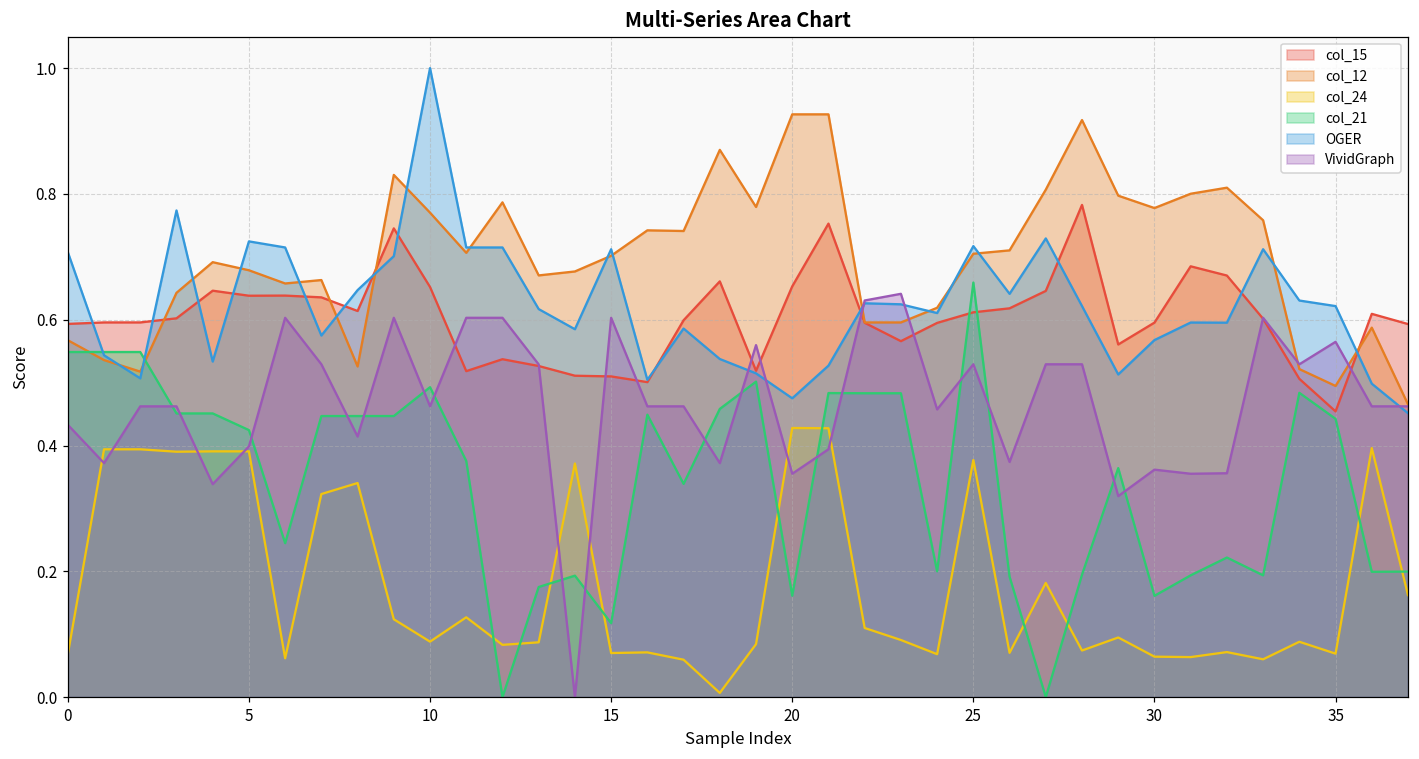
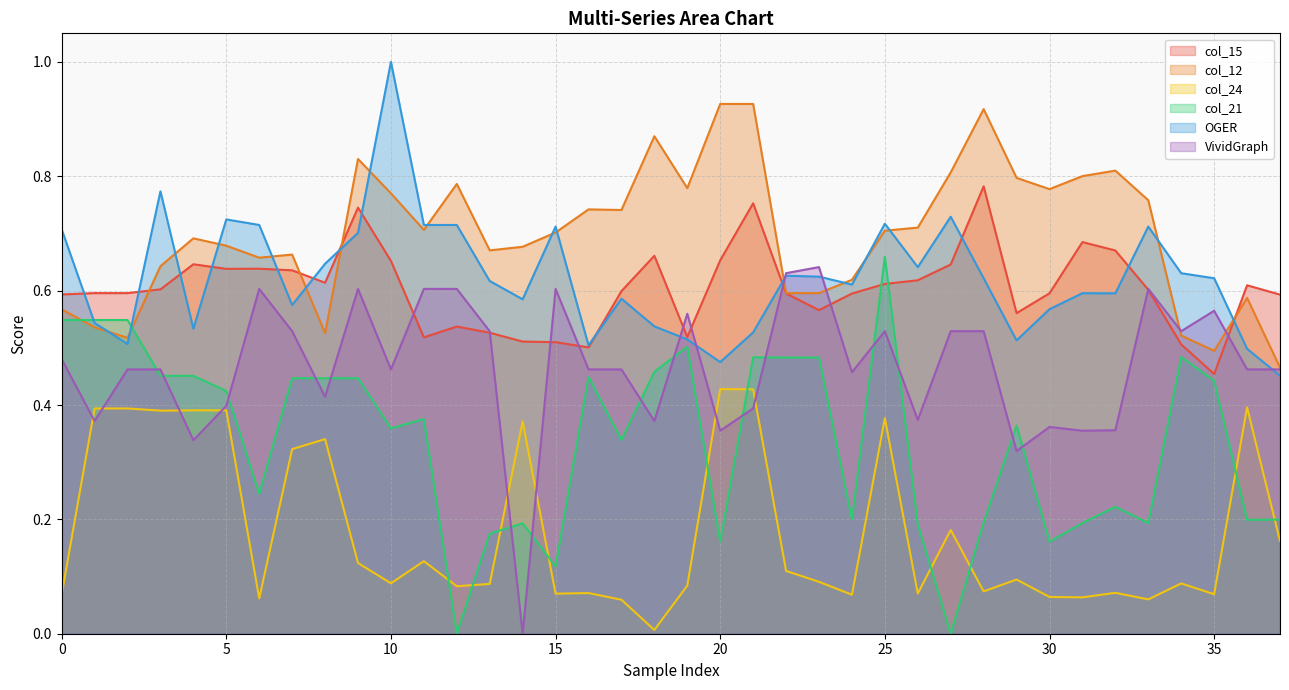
VividGraph, 0: 0.43 -> 0.48
col_21, 10: 0.49 -> 0.36
